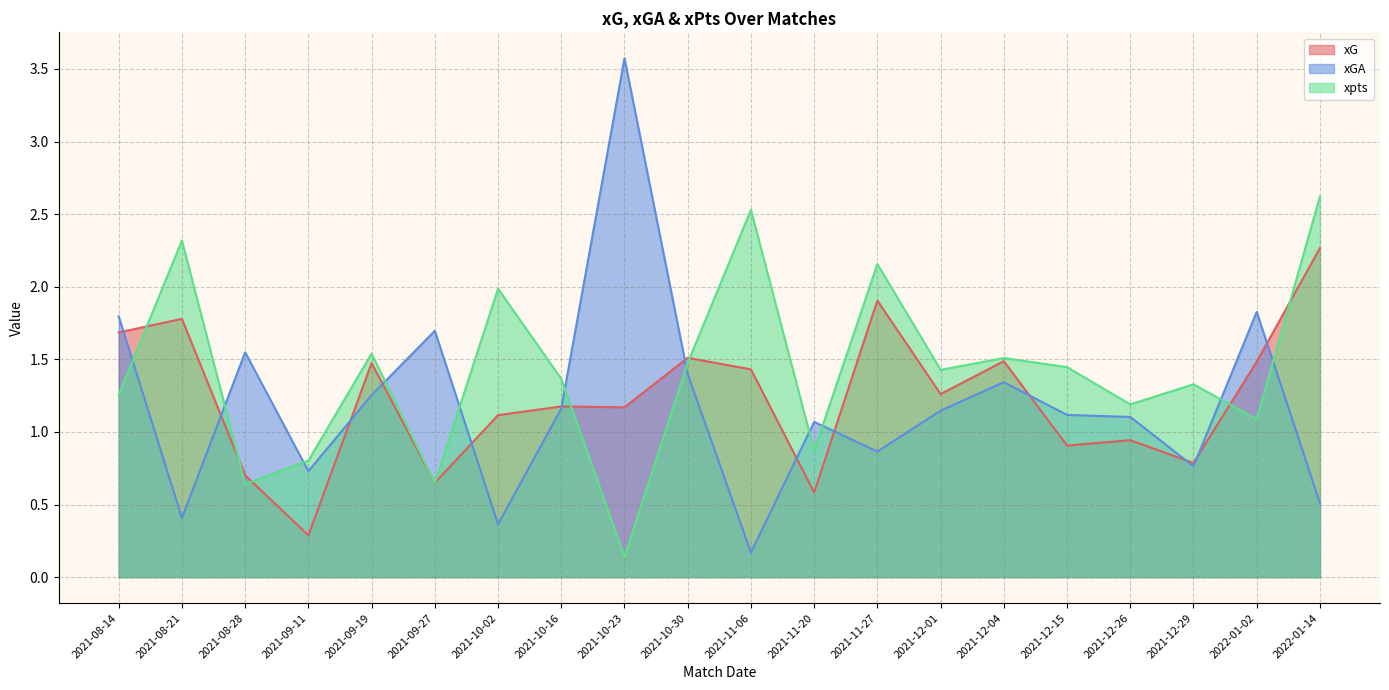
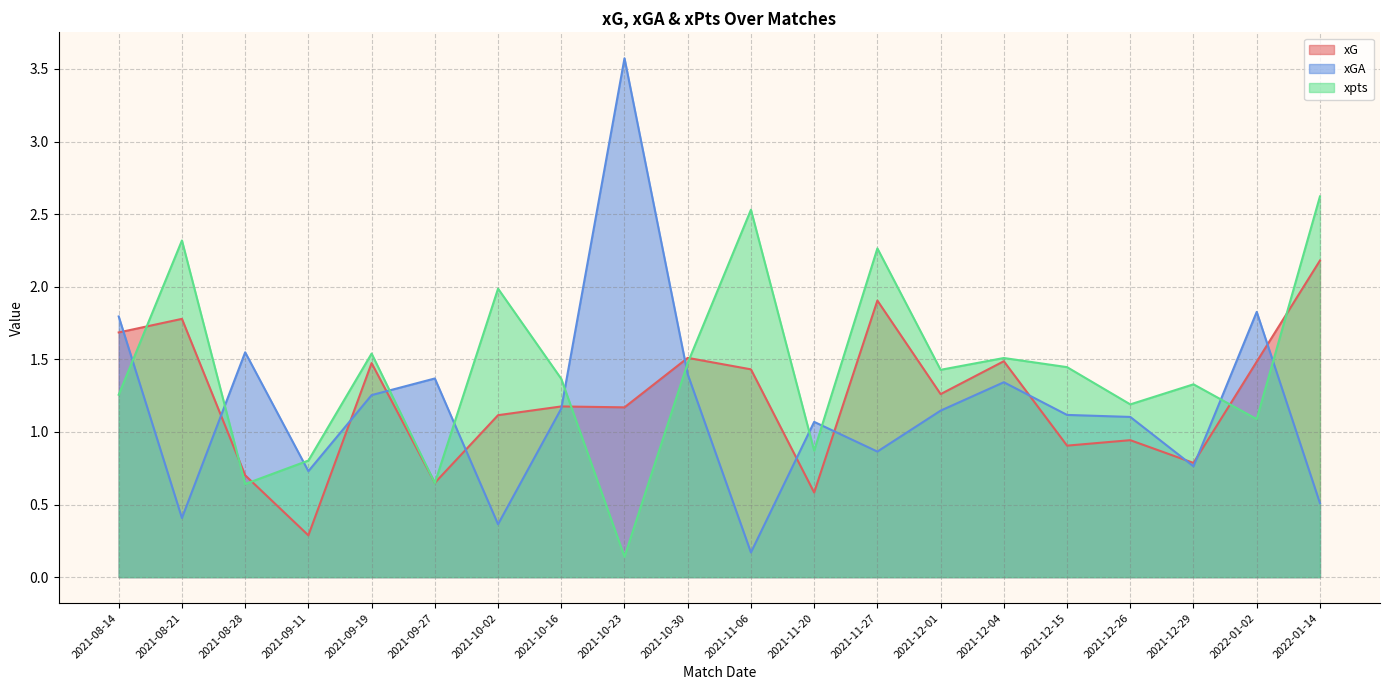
xGA, 2021-09-27: 1.70 -> 1.37
xpts, 2021-11-27: 2.16 -> 2.26
xG, 2022-01-14: 2.27 -> 2.18
